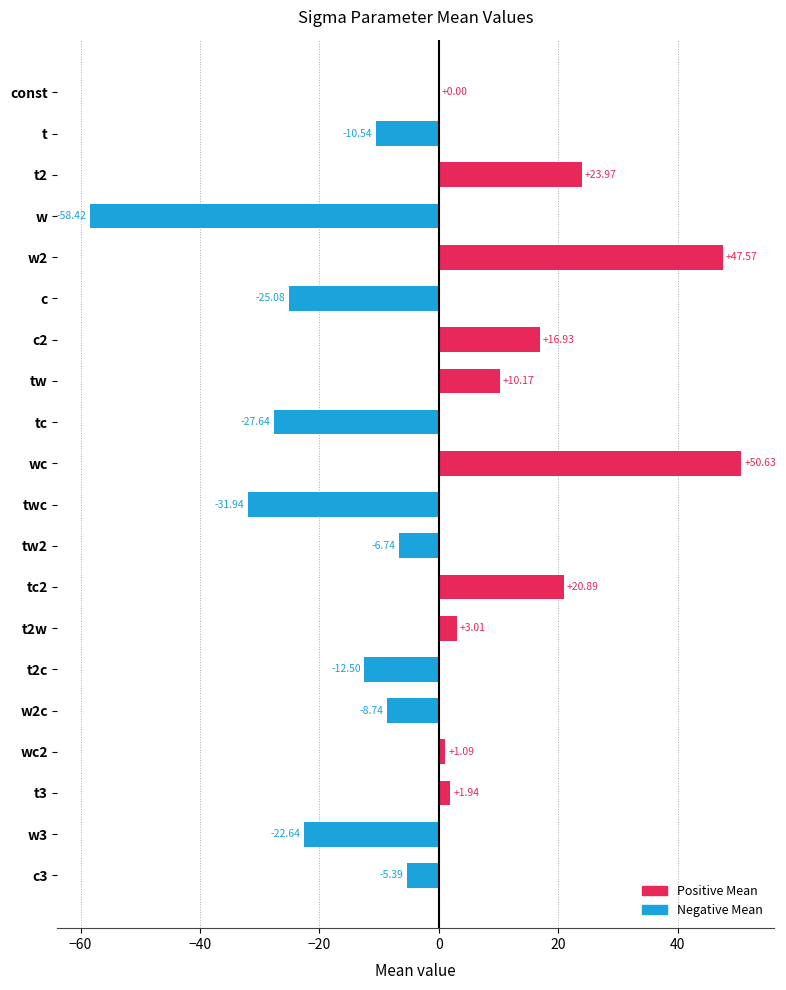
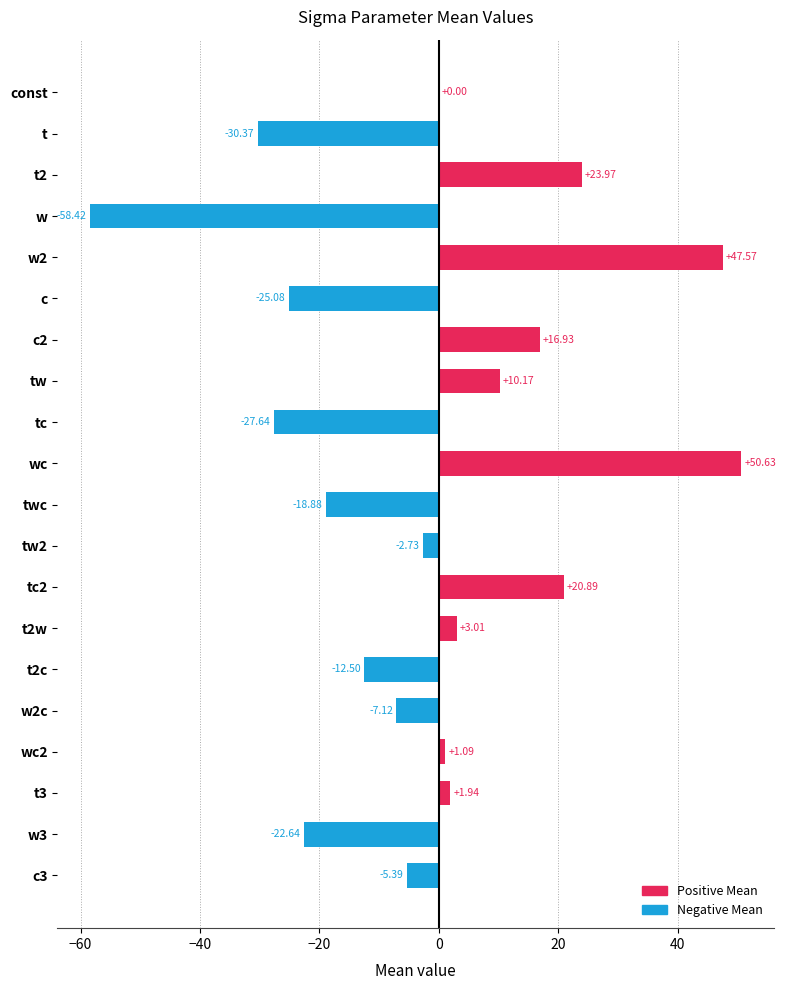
t: -10.54 -> -30.37
twc: -31.94 -> -18.88
tw2: -6.74 -> -2.73
w2c: -8.74 -> -7.12
